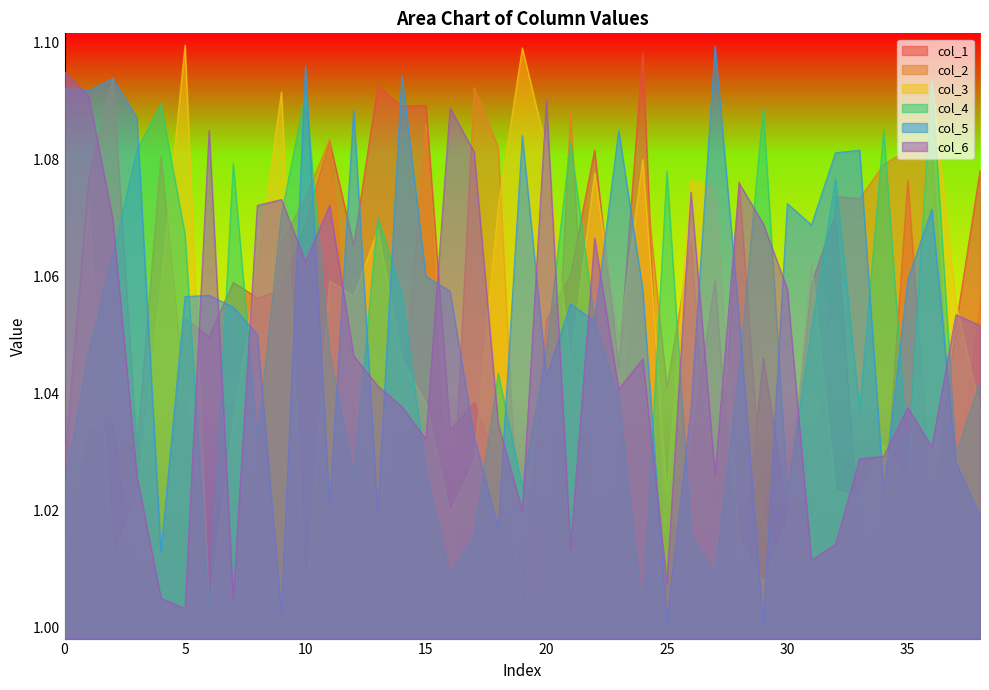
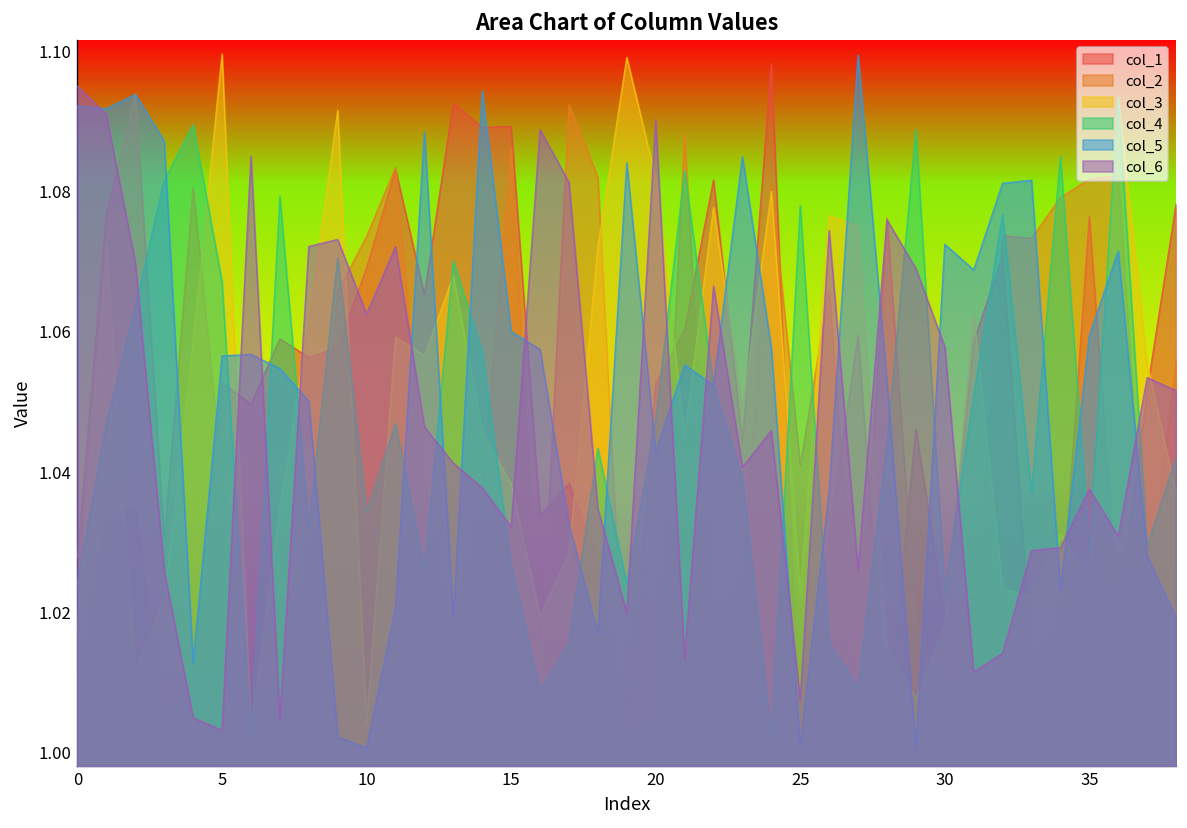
col_4, 10: 1.091 -> 1.034
col_5, 10: 1.096 -> 1.001
